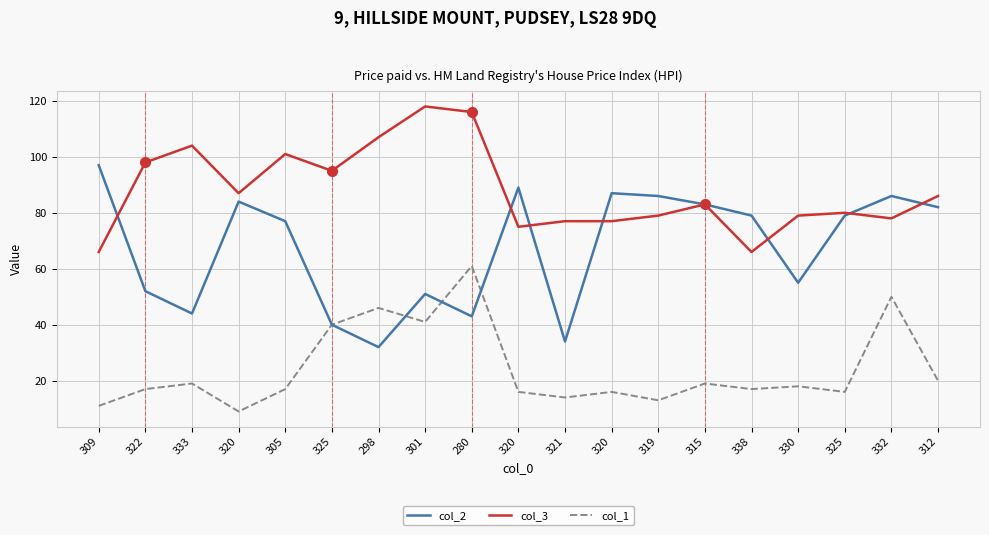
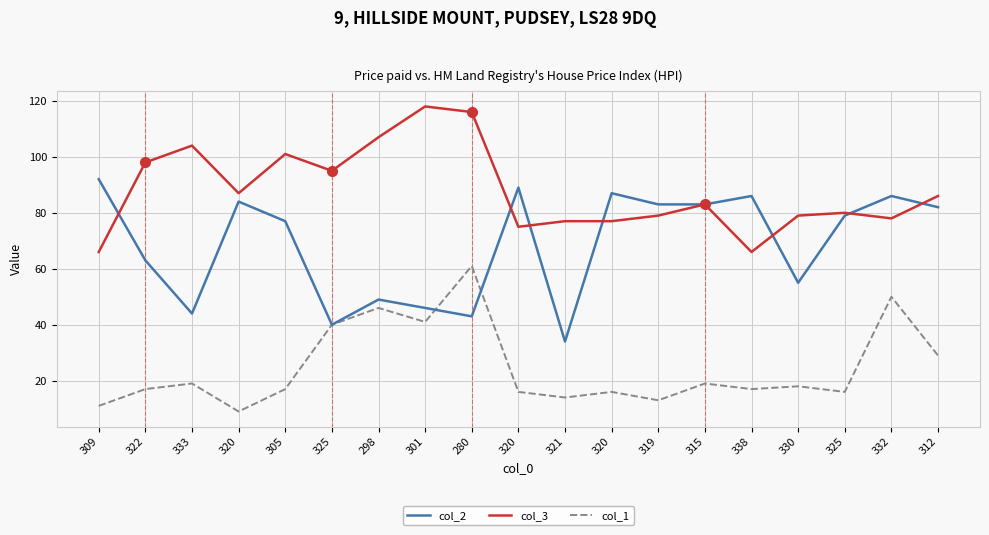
col_2, 309: 97 -> 92
col_2, 322: 52 -> 63
col_2, 298: 32 -> 49
col_2, 301: 51 -> 46
col_2, 319: 86 -> 83
col_2, 338: 79 -> 86
col_1, 312: 20 -> 29
